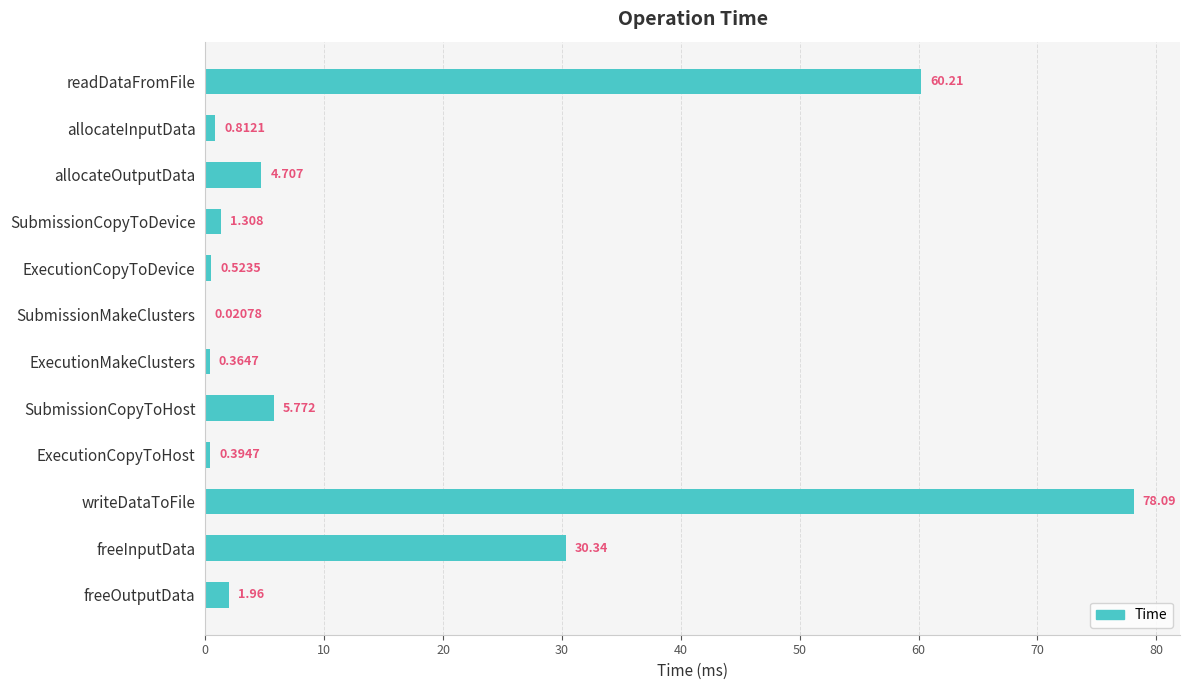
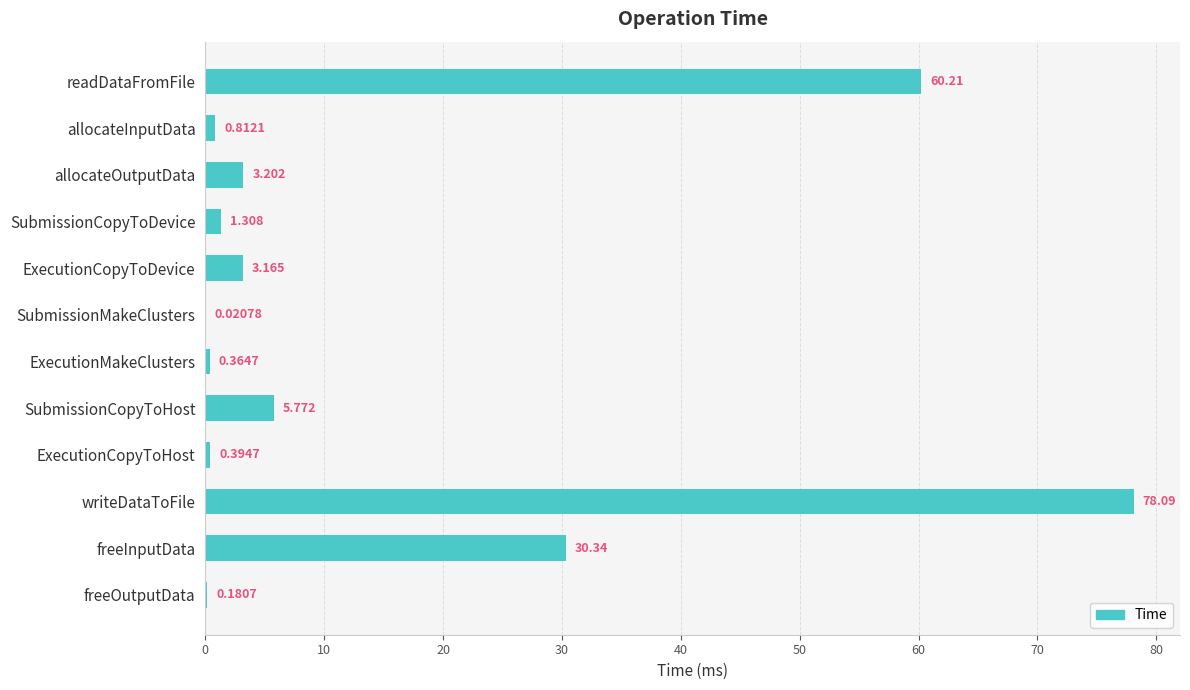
allocateOutputData: 4.707 -> 3.202
ExecutionCopyToDevice: 0.5235 -> 3.165
freeOutputData: 1.96 -> 0.1807
